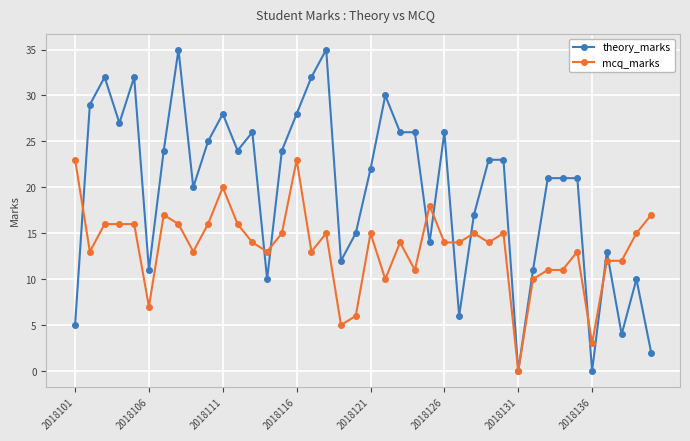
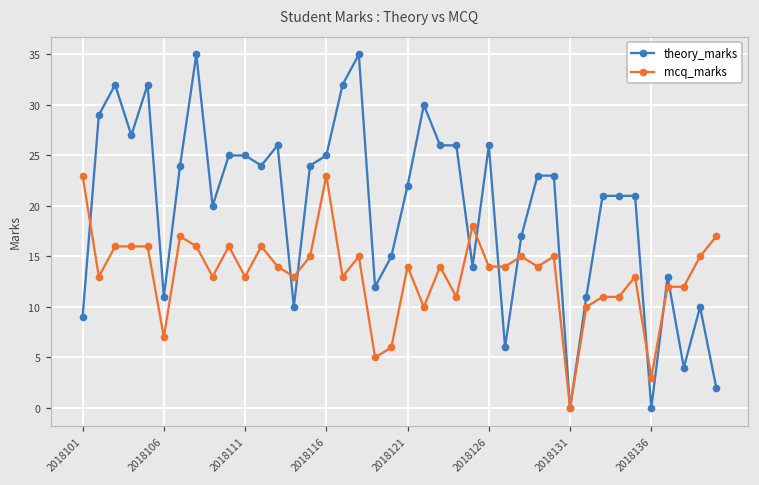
theory_marks, 2018101: 5 -> 9
theory_marks, 2018111: 28 -> 25
mcq_marks, 2018111: 20 -> 13
theory_marks, 2018116: 28 -> 25
mcq_marks, 2018121: 15 -> 14
